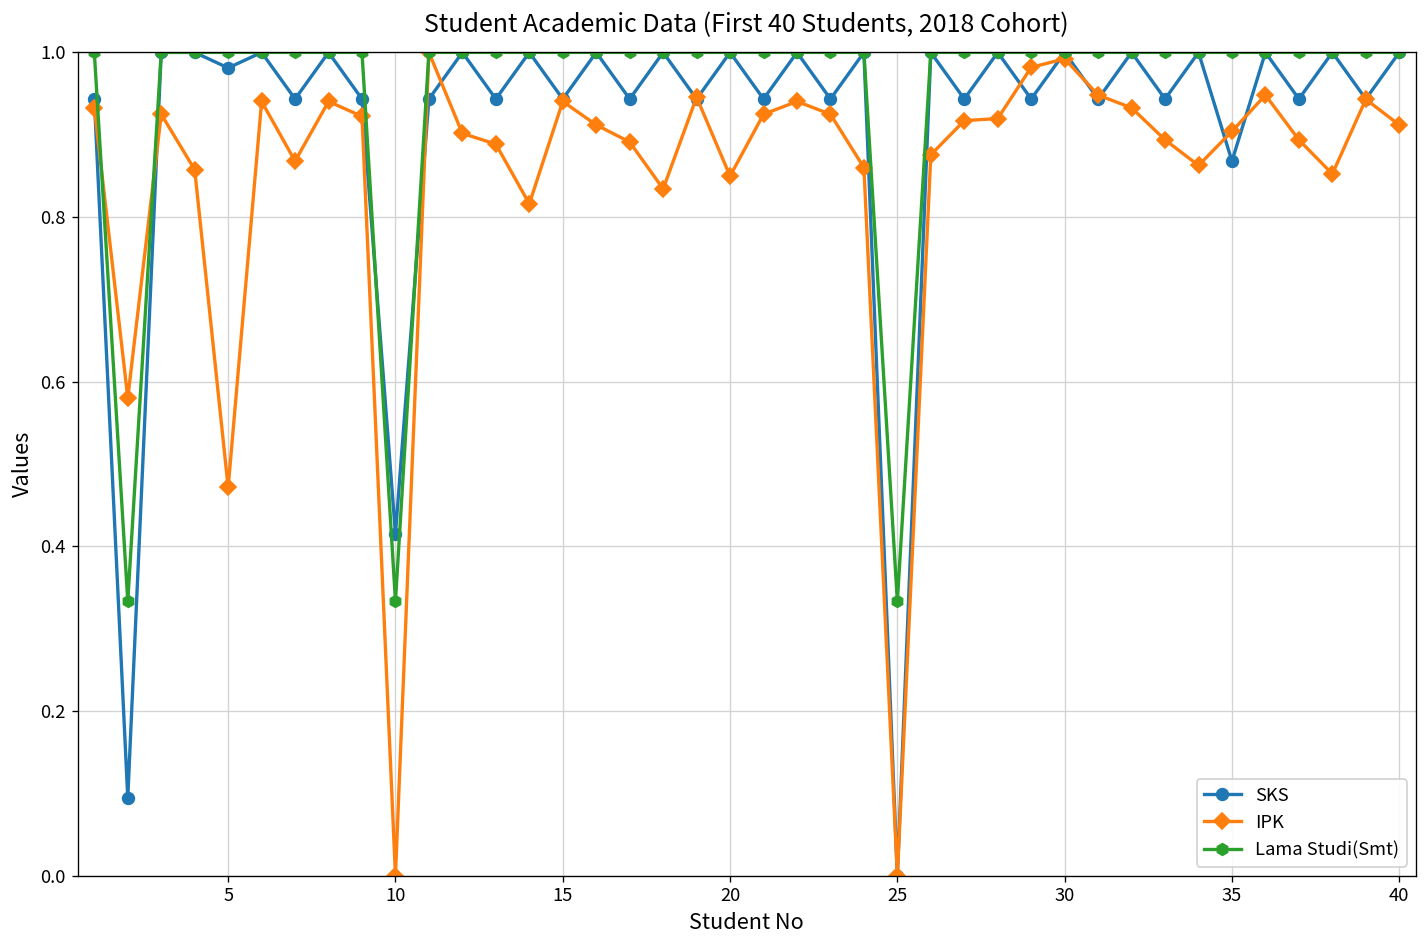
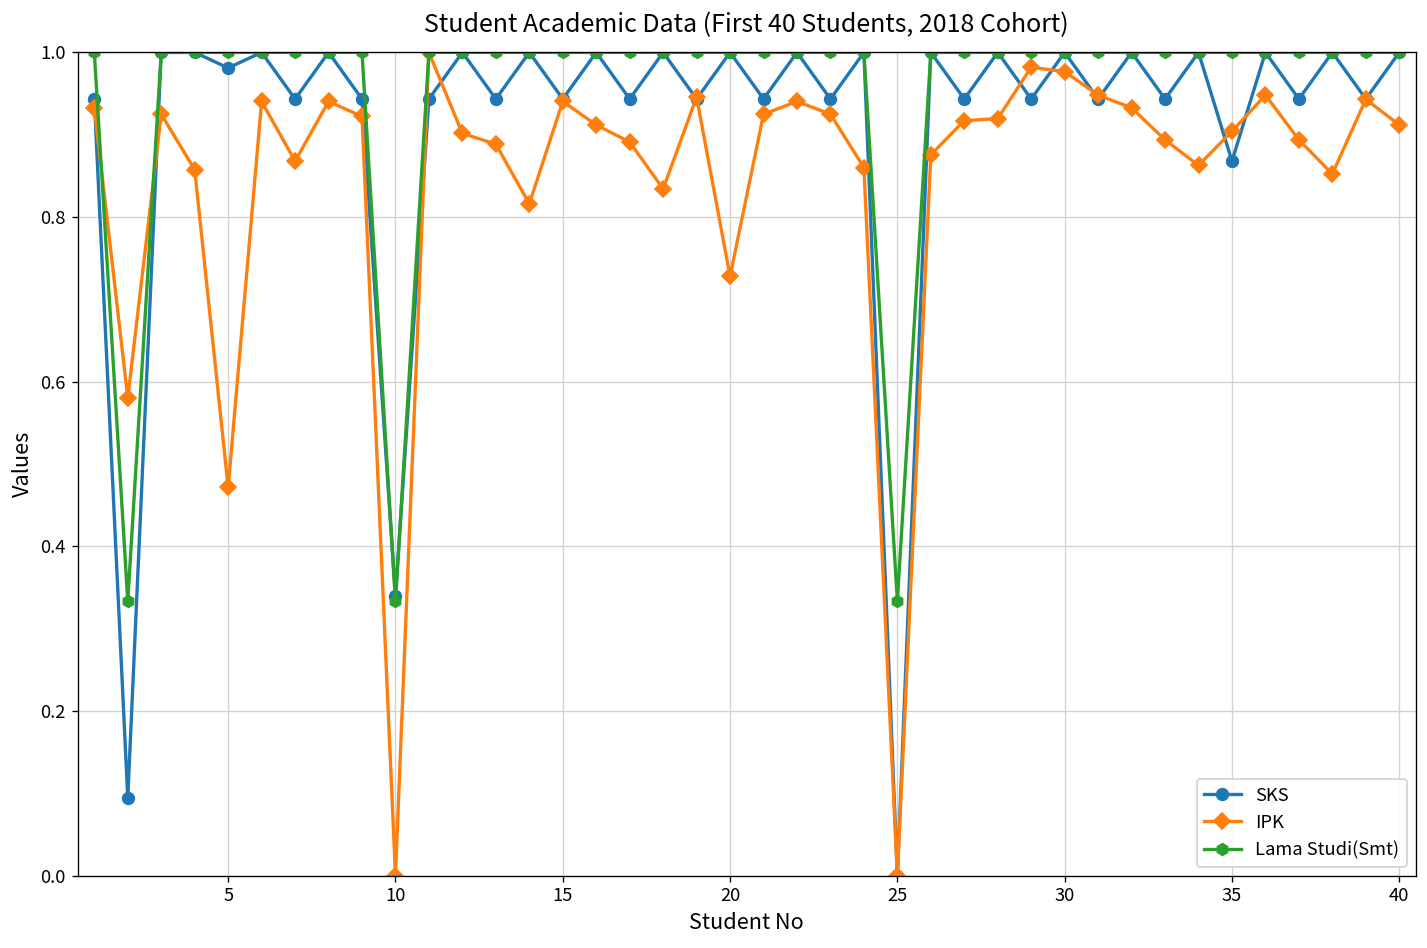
SKS, 10: 0.42 -> 0.34
IPK, 20: 0.85 -> 0.73
IPK, 30: 0.99 -> 0.98
